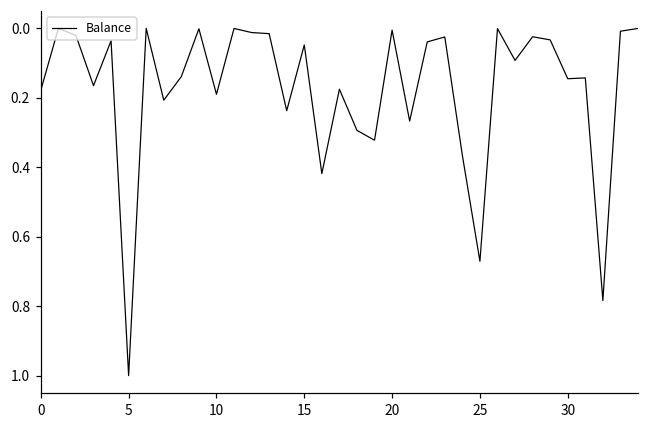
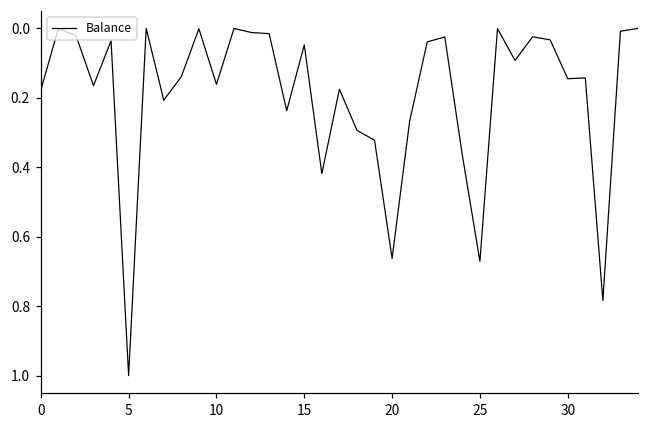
10: 0.19 -> 0.16
20: 0.00 -> 0.66
